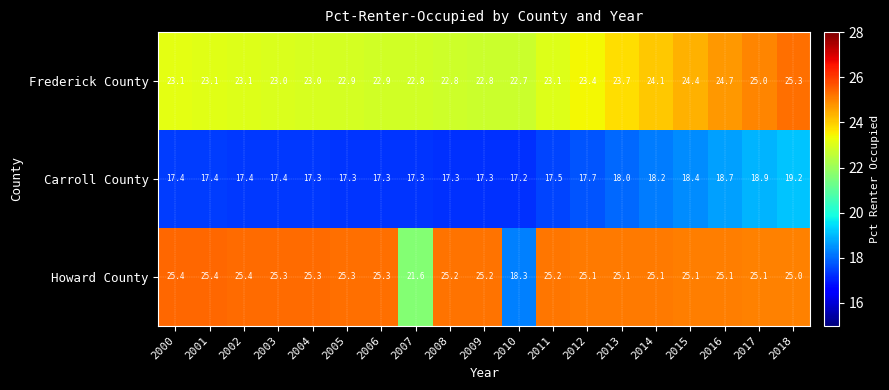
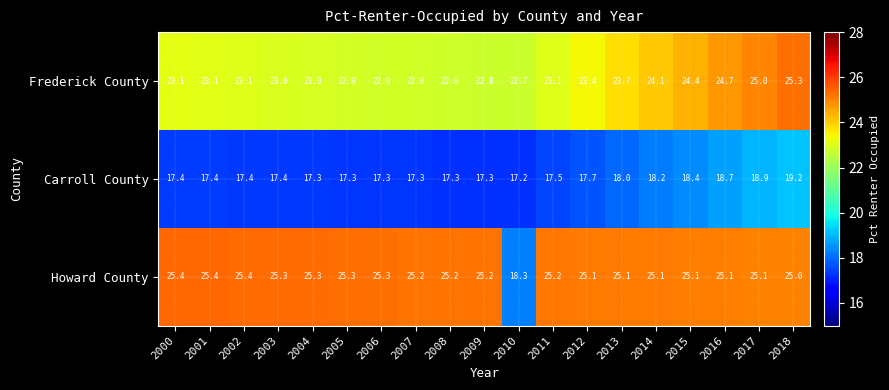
Howard County, 2007: 21.6 -> 25.2
